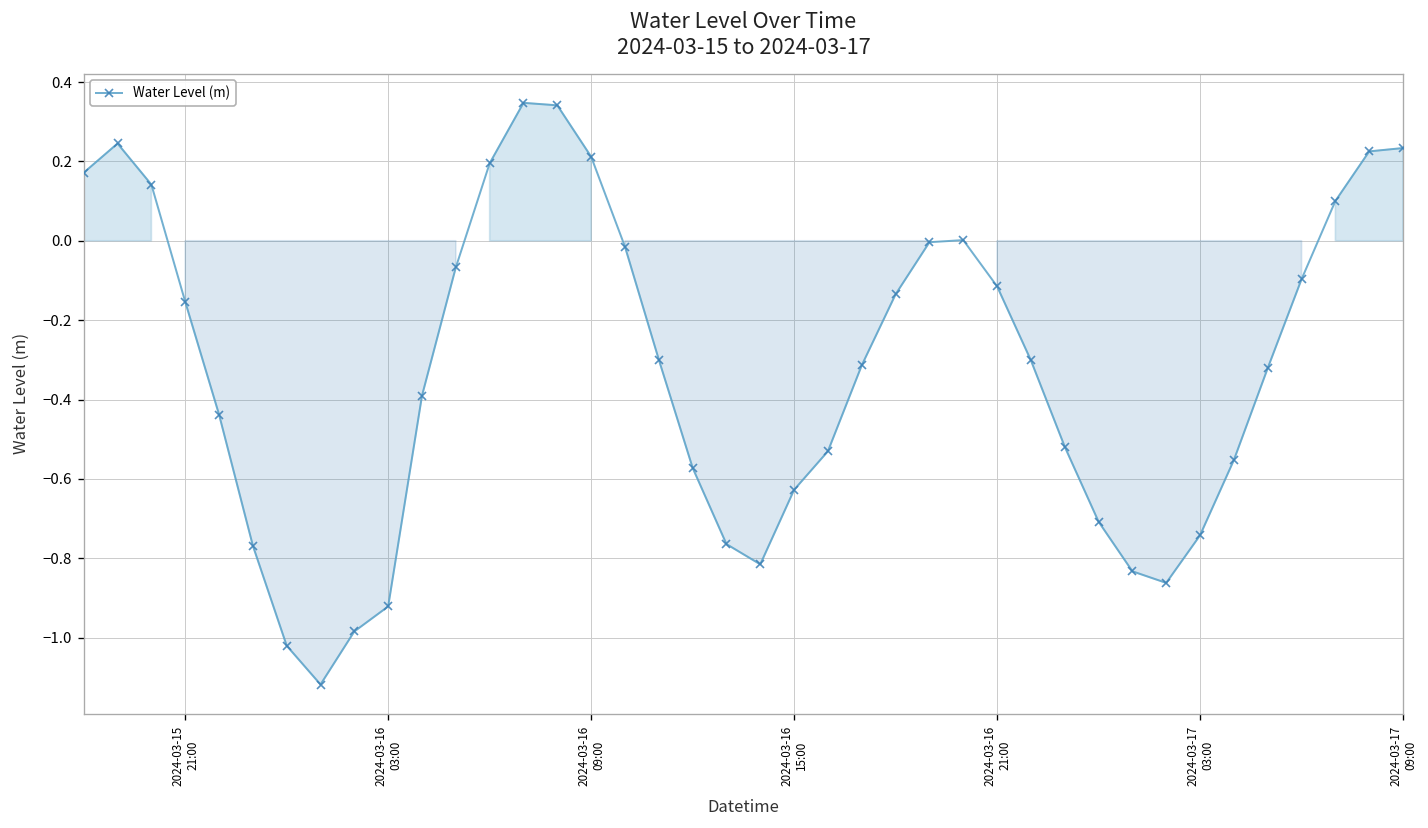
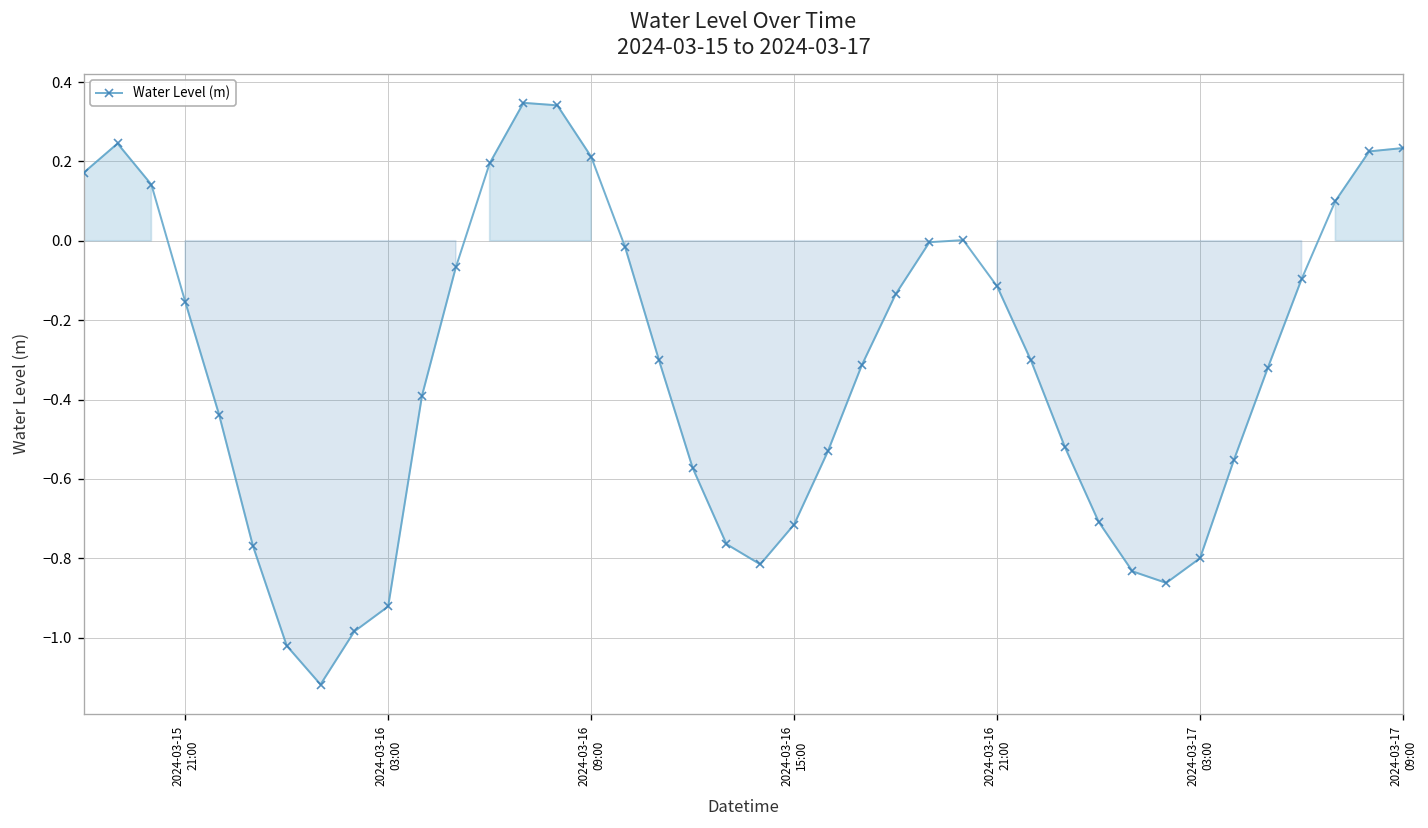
2024-03-16 15:00: -0.63 -> -0.72
2024-03-17 03:00: -0.74 -> -0.80
